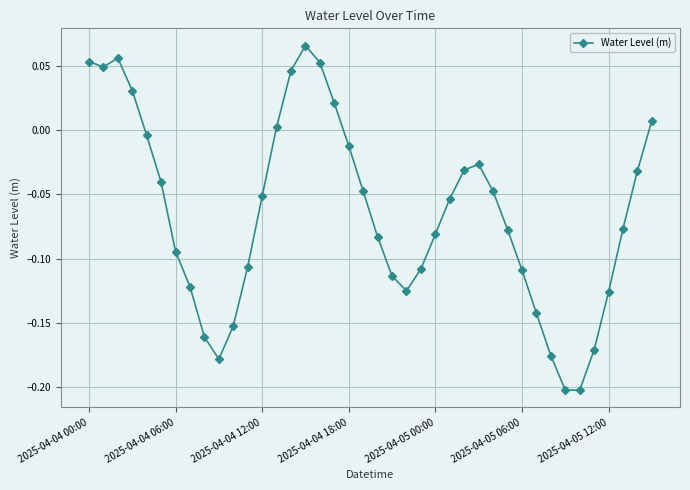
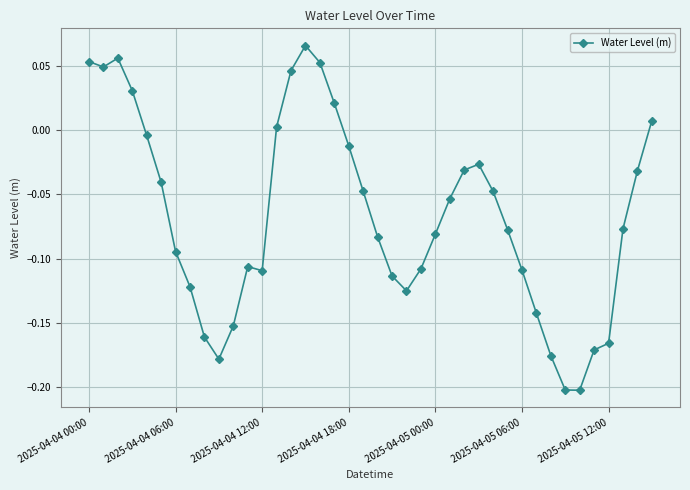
2025-04-04 12:00: -0.051 -> -0.110
2025-04-05 12:00: -0.126 -> -0.166
